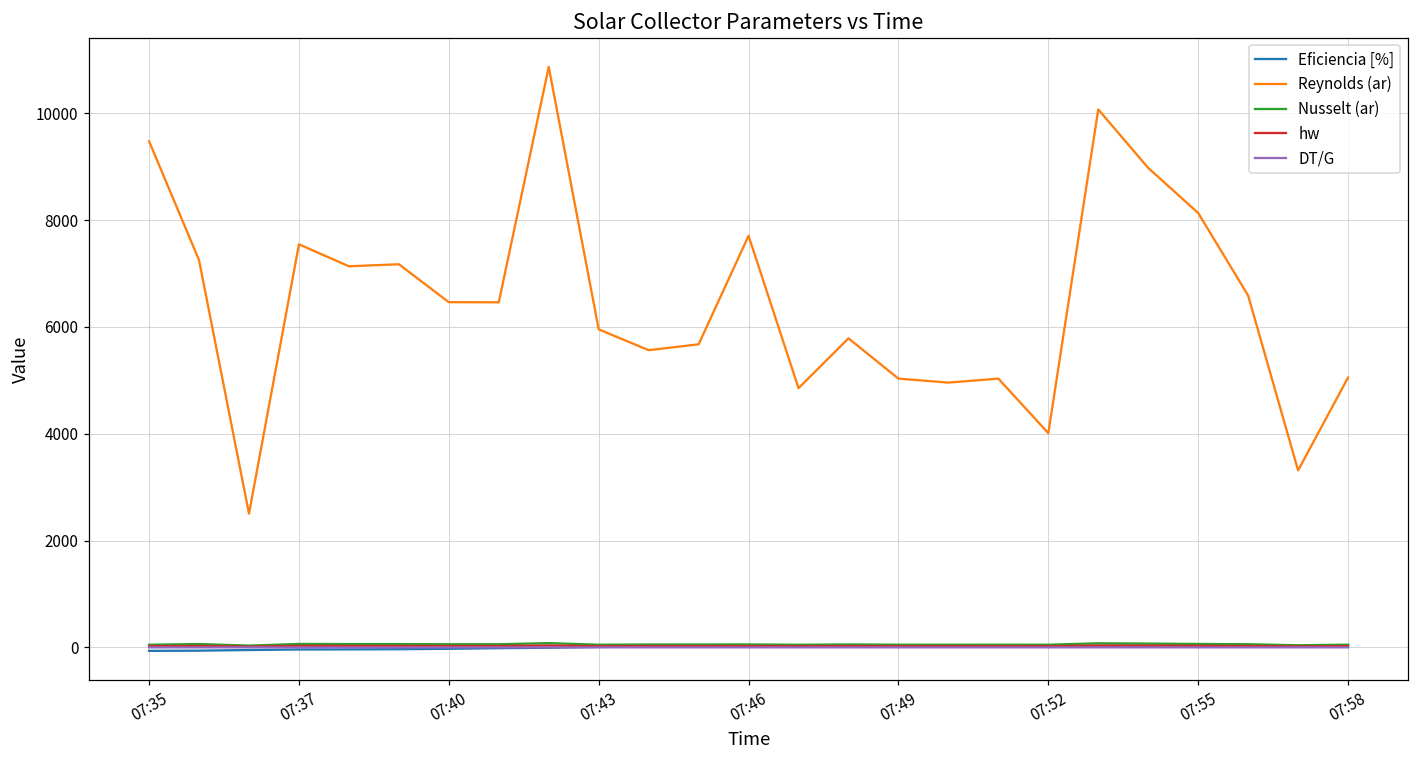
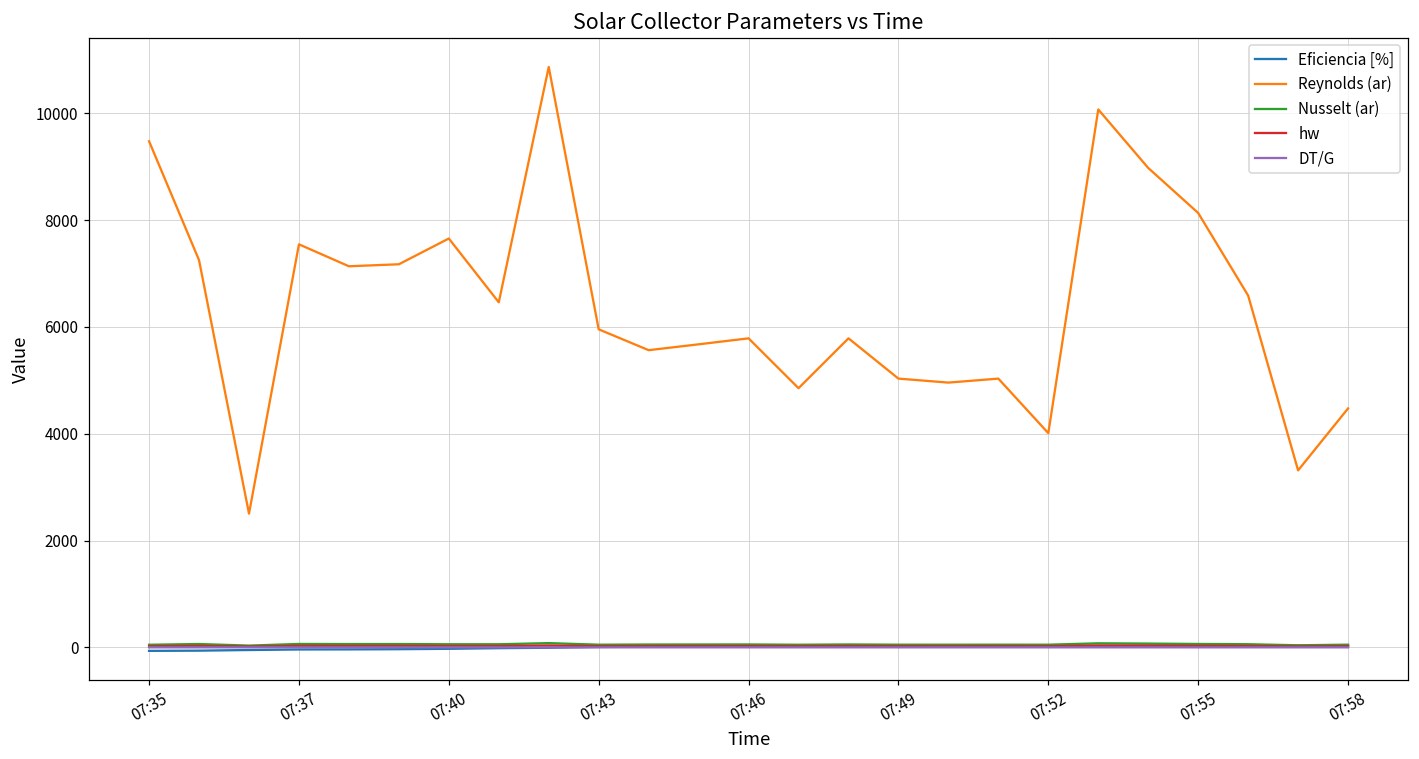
Reynolds (ar), 07:40: 6500 -> 7700
Reynolds (ar), 07:46: 7700 -> 5800
Reynolds (ar), 07:58: 5100 -> 4500
